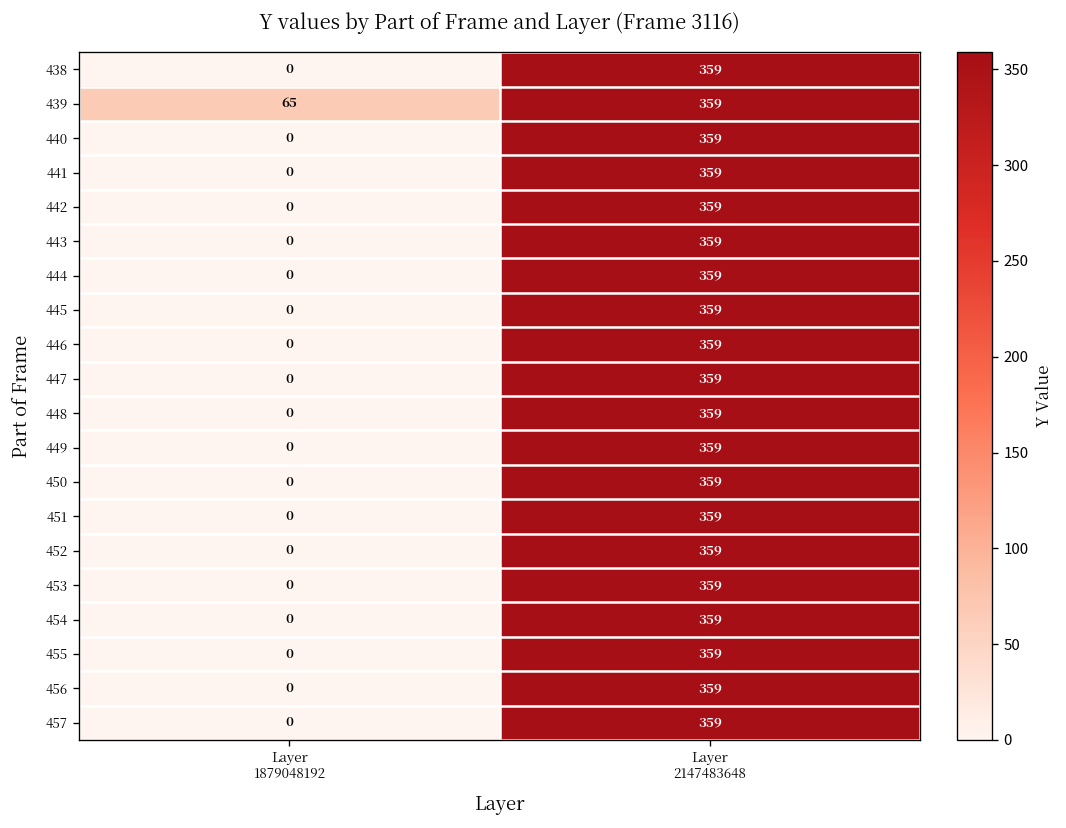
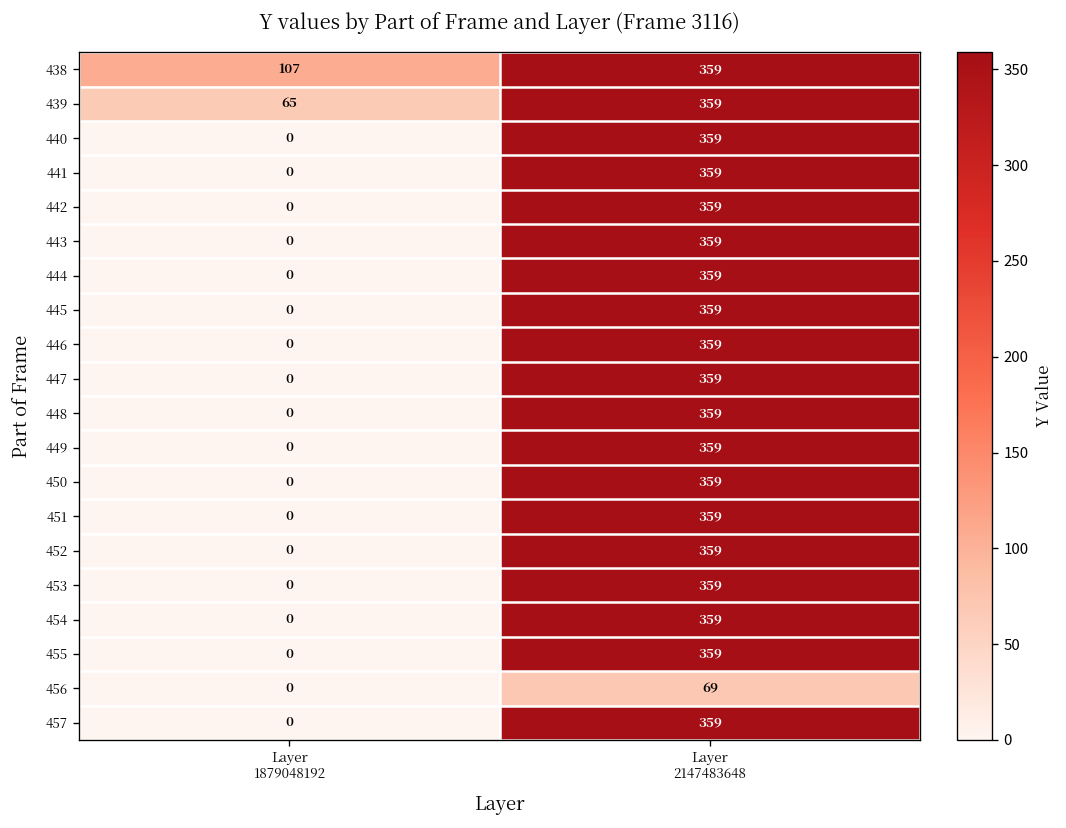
438, Layer 1879048192: 0 -> 107
456, Layer 2147483648: 359 -> 69
